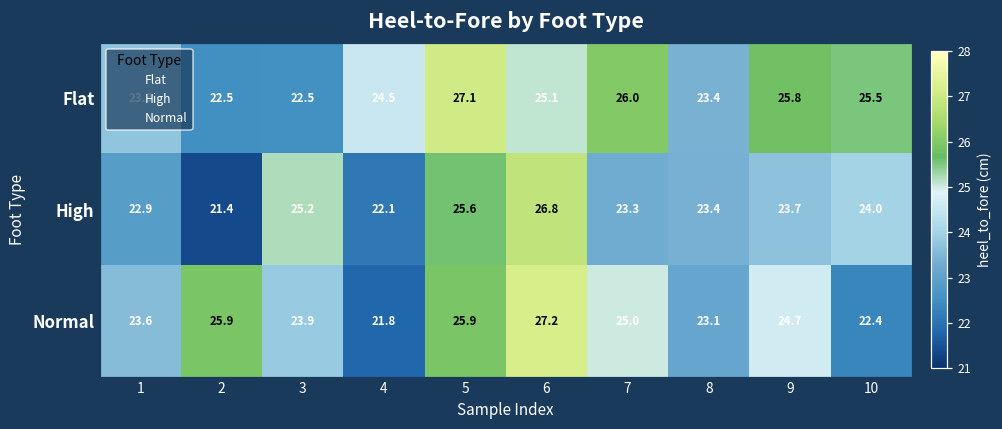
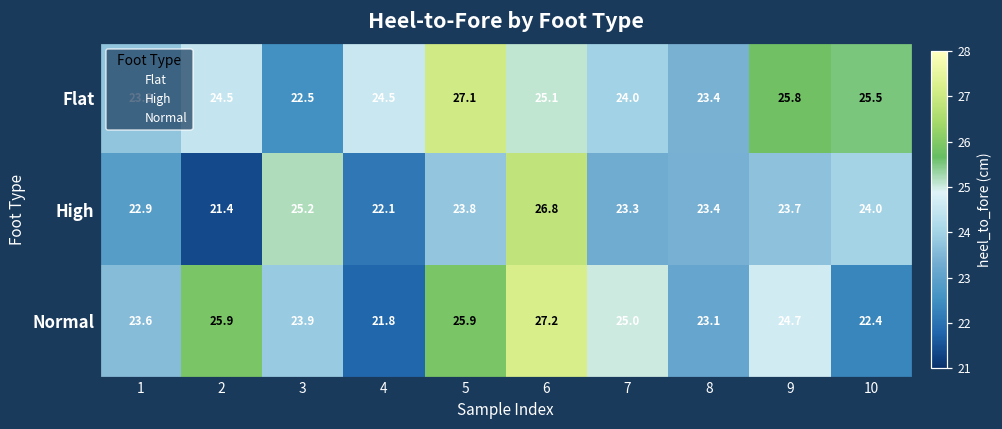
Flat, 2: 22.5 -> 24.5
Flat, 7: 26.0 -> 24.0
High, 5: 25.6 -> 23.8
